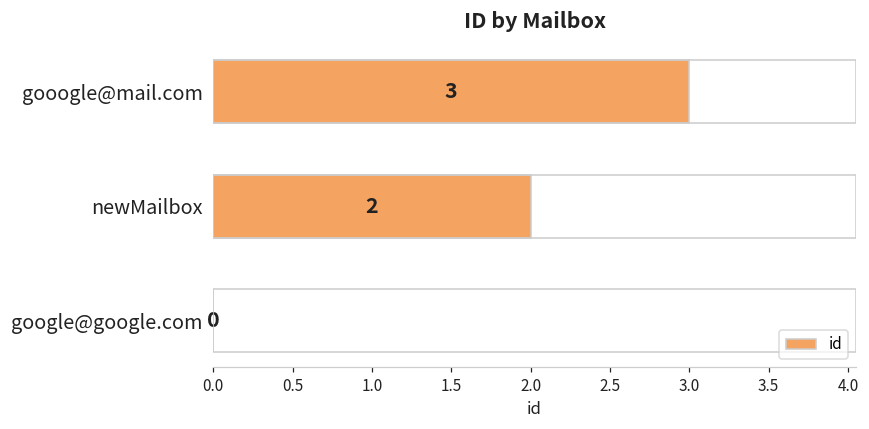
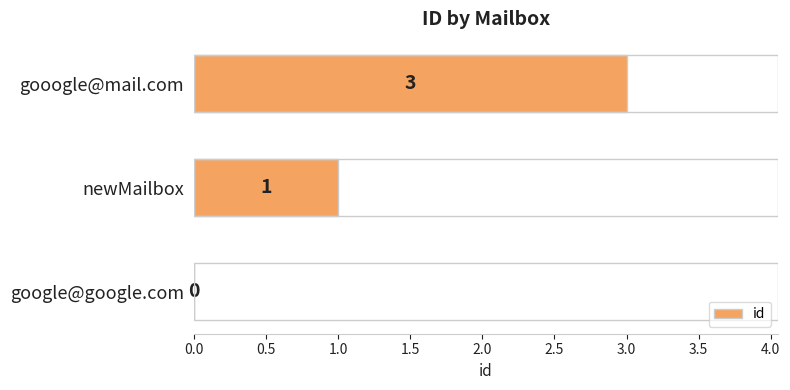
newMailbox: 2 -> 1
